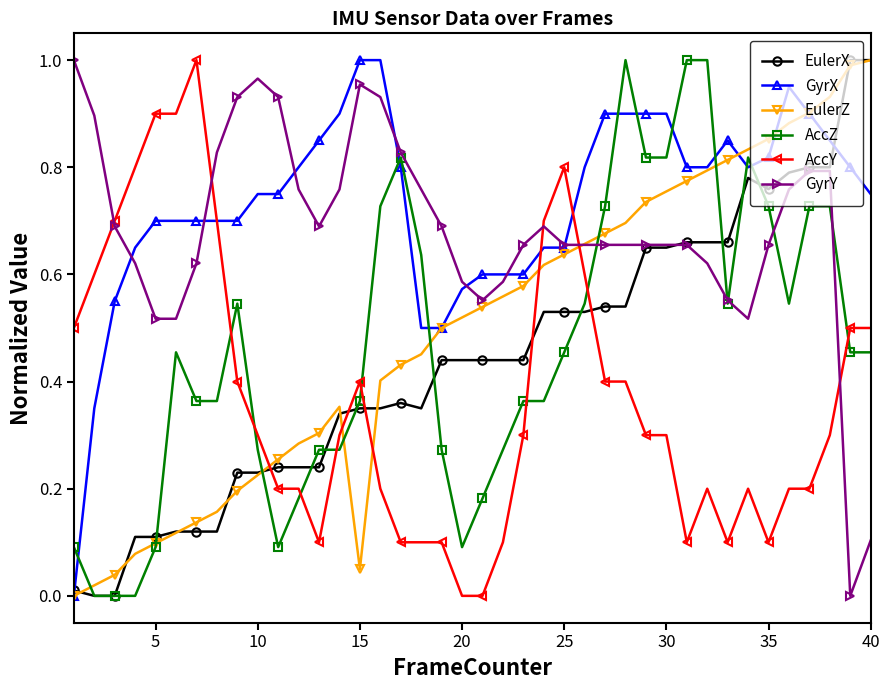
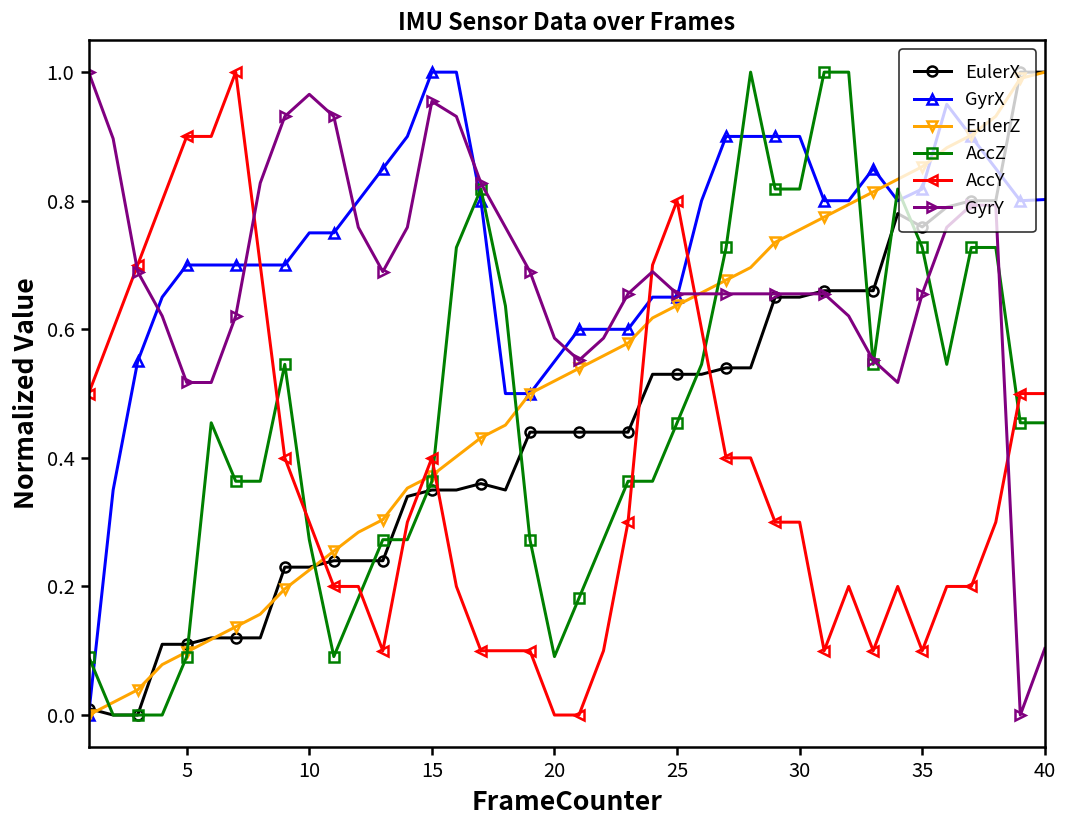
EulerZ, 15: 0.05 -> 0.37
GyrX, 20: 0.57 -> 0.55
GyrX, 40: 0.75 -> 0.80
